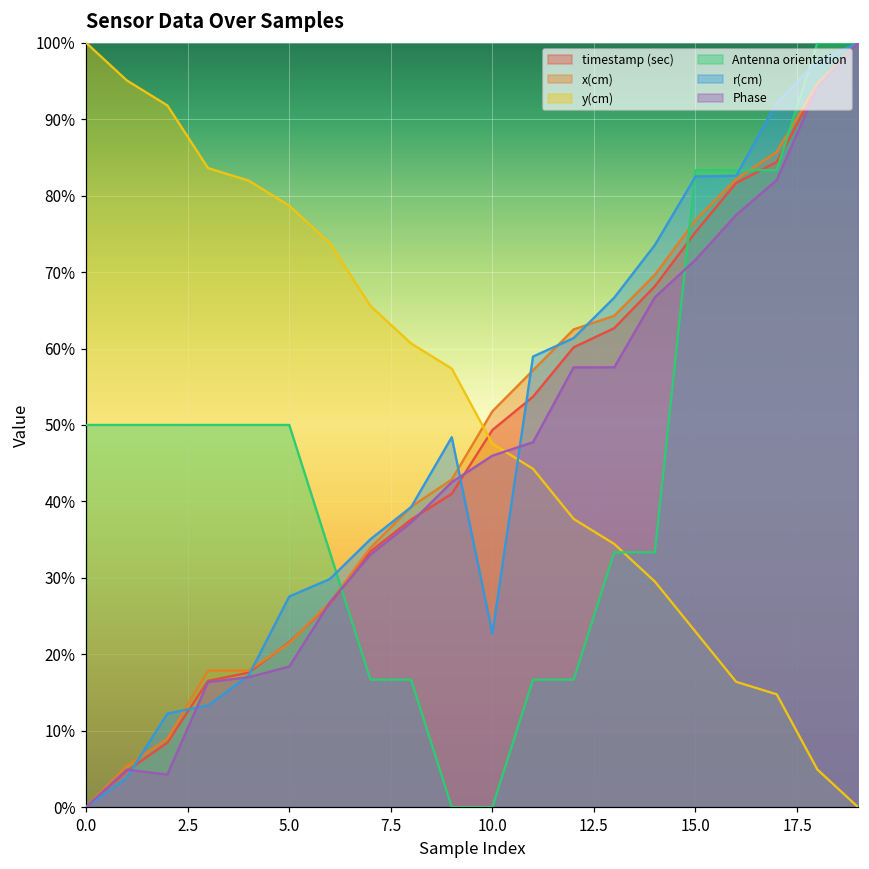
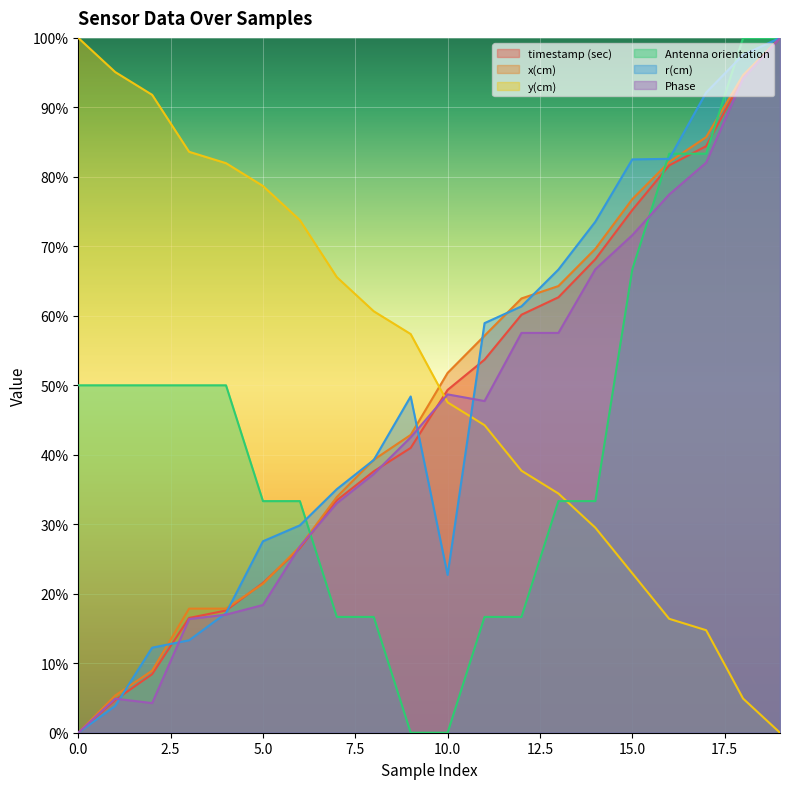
Antenna orientation, 5.0: 50% -> 33%
Phase, 10.0: 46% -> 49%
Antenna orientation, 15.0: 83% -> 67%
